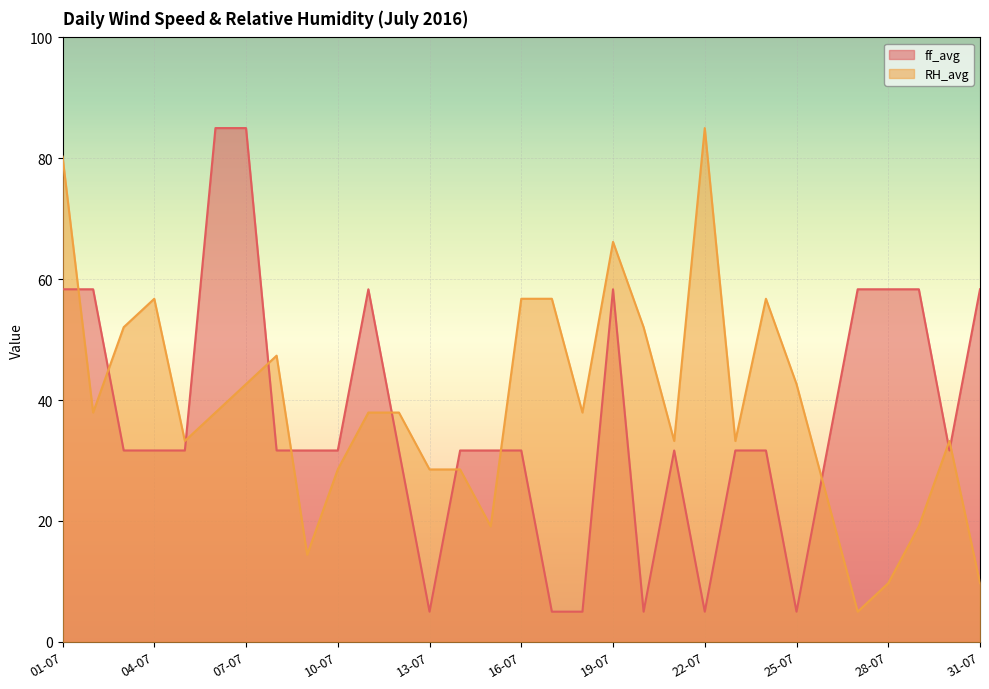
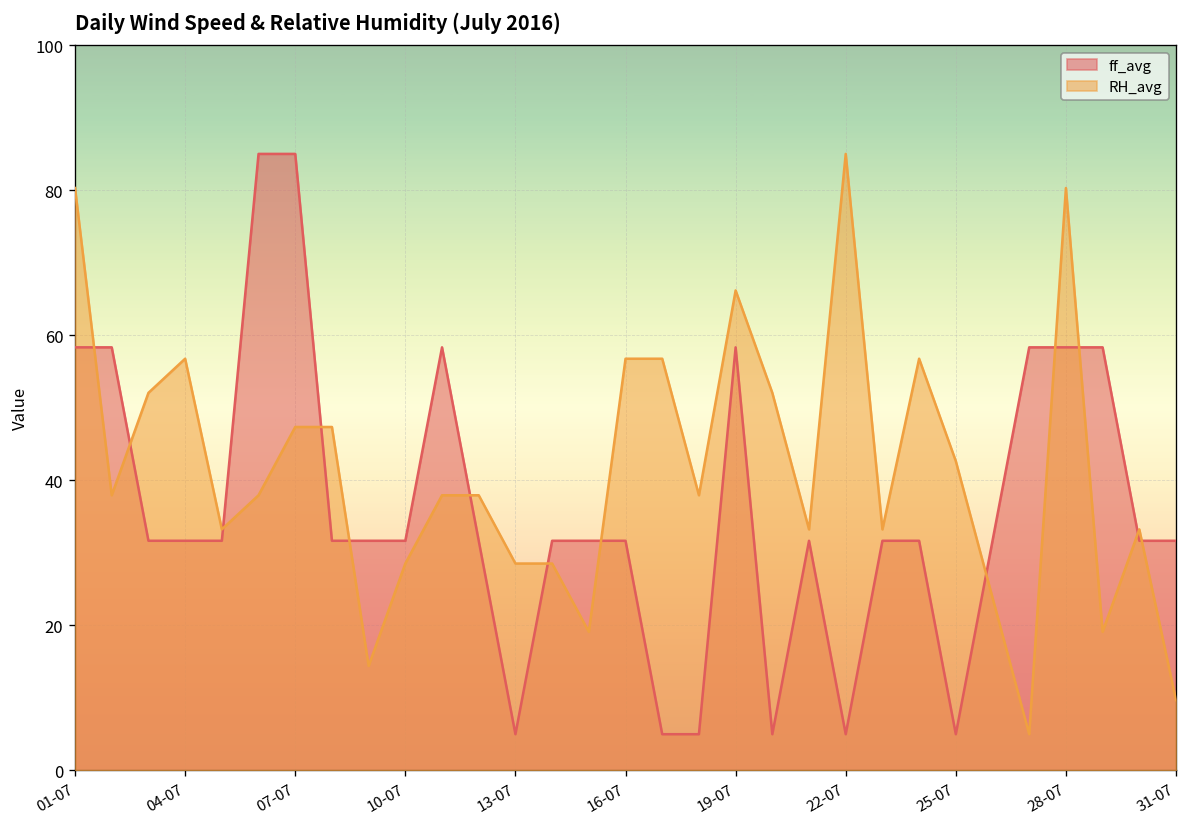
RH_avg, 07-07: 43 -> 47
RH_avg, 28-07: 10 -> 80
ff_avg, 31-07: 58 -> 32
